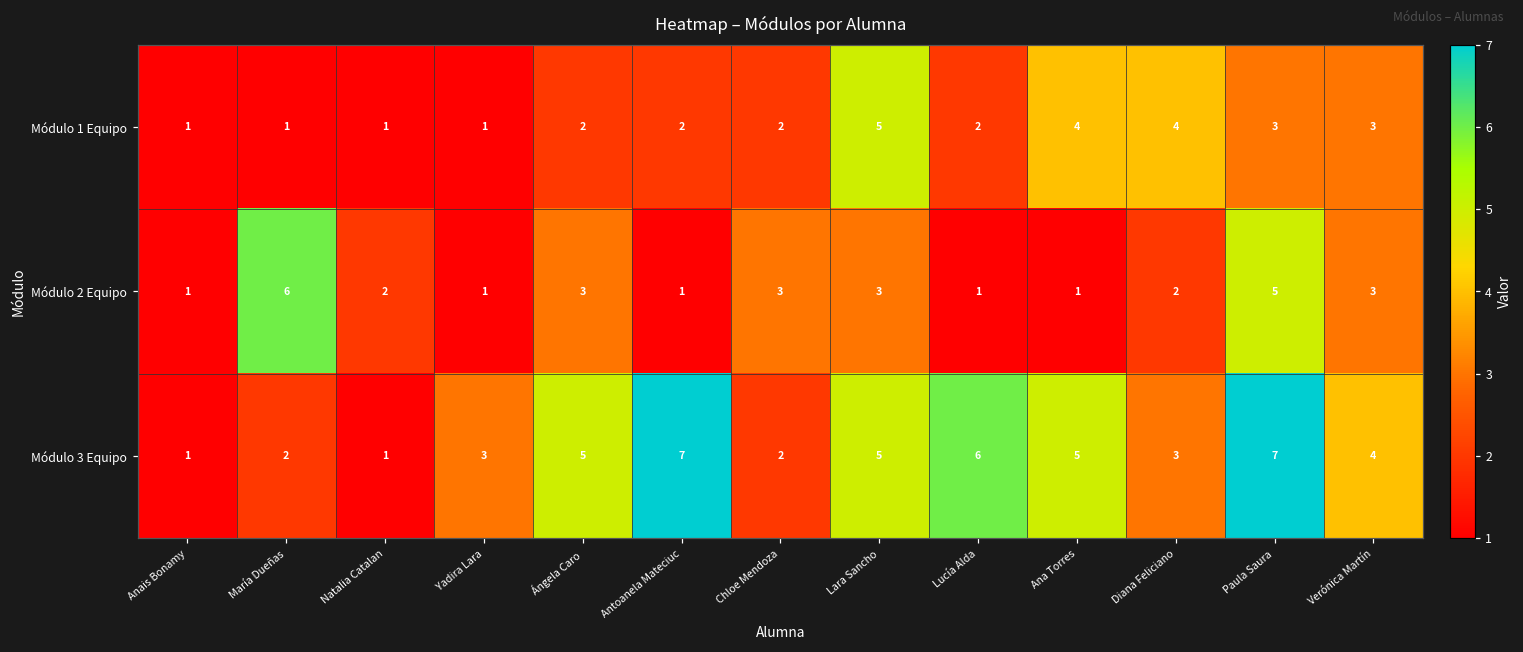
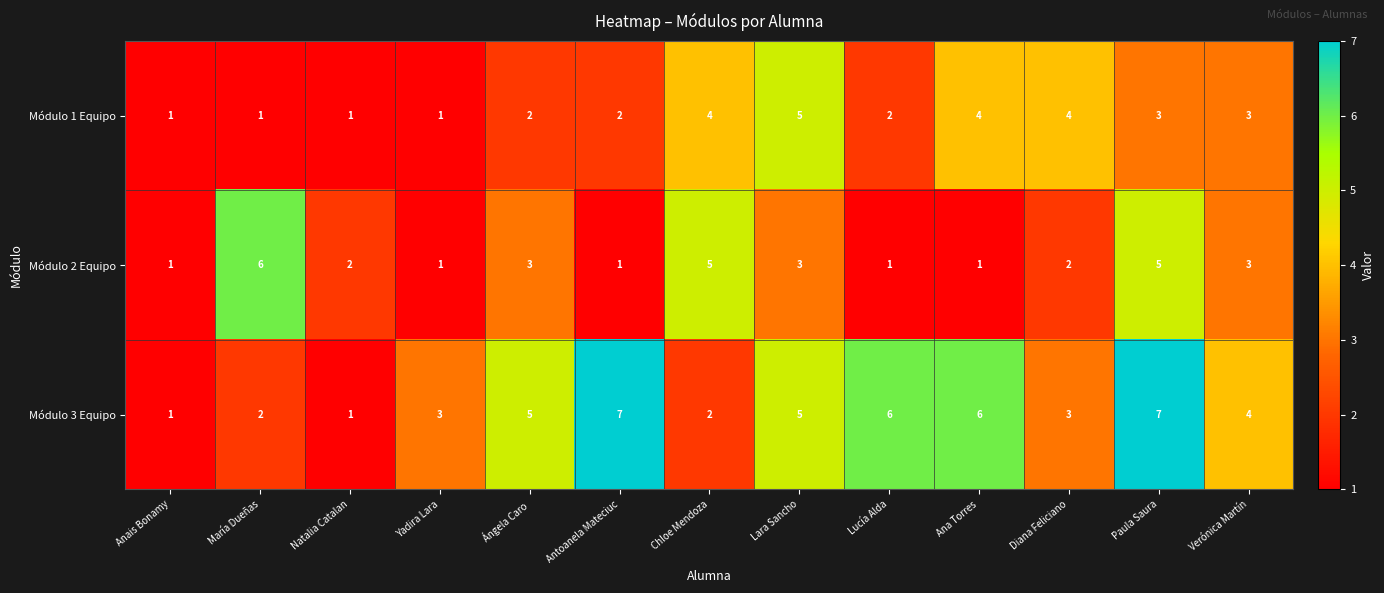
Módulo 1 Equipo, Chloe Mendoza: 2 -> 4
Módulo 2 Equipo, Chloe Mendoza: 3 -> 5
Módulo 3 Equipo, Ana Torres: 5 -> 6
